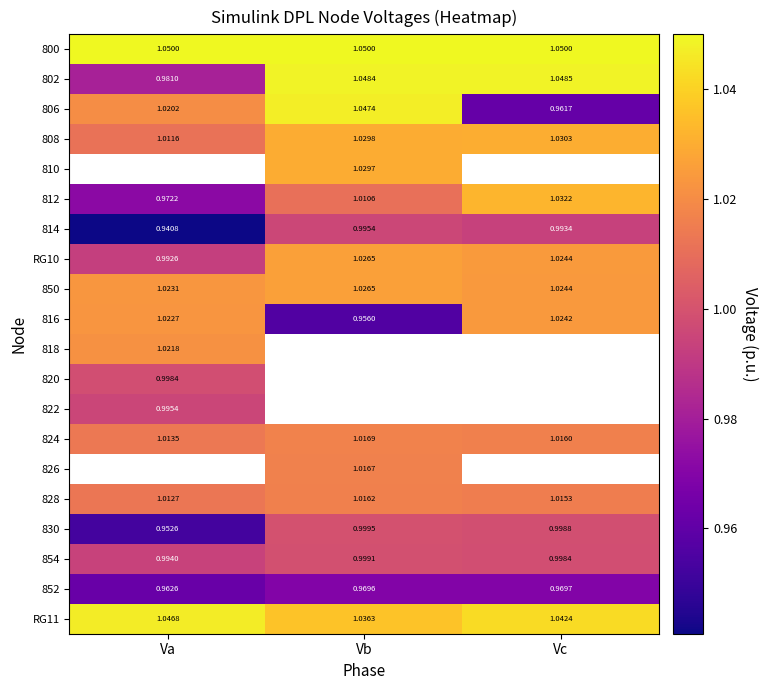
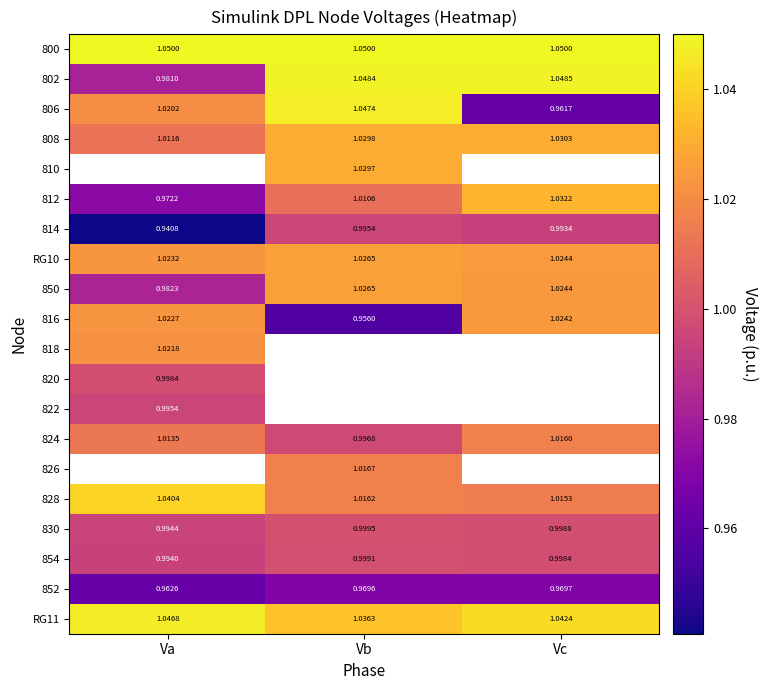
RG10, Va: 0.9926 -> 1.0232
850, Va: 1.0231 -> 0.9823
824, Vb: 1.0169 -> 0.9968
828, Va: 1.0127 -> 1.0404
830, Va: 0.9526 -> 0.9944
